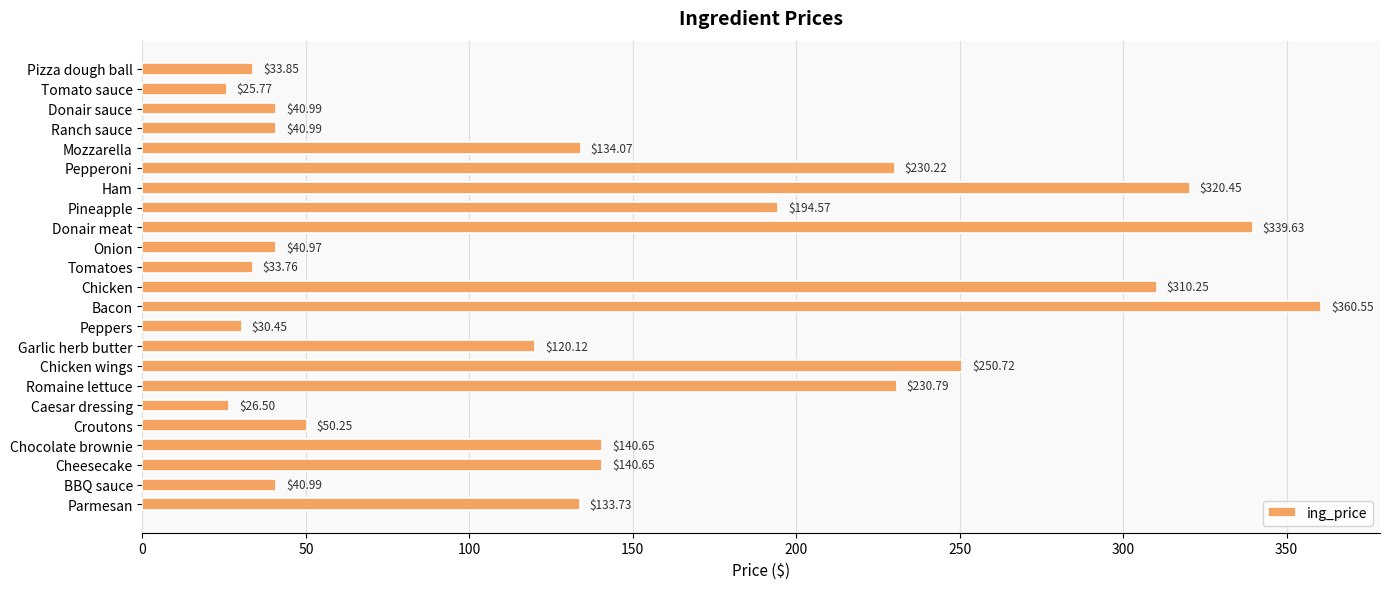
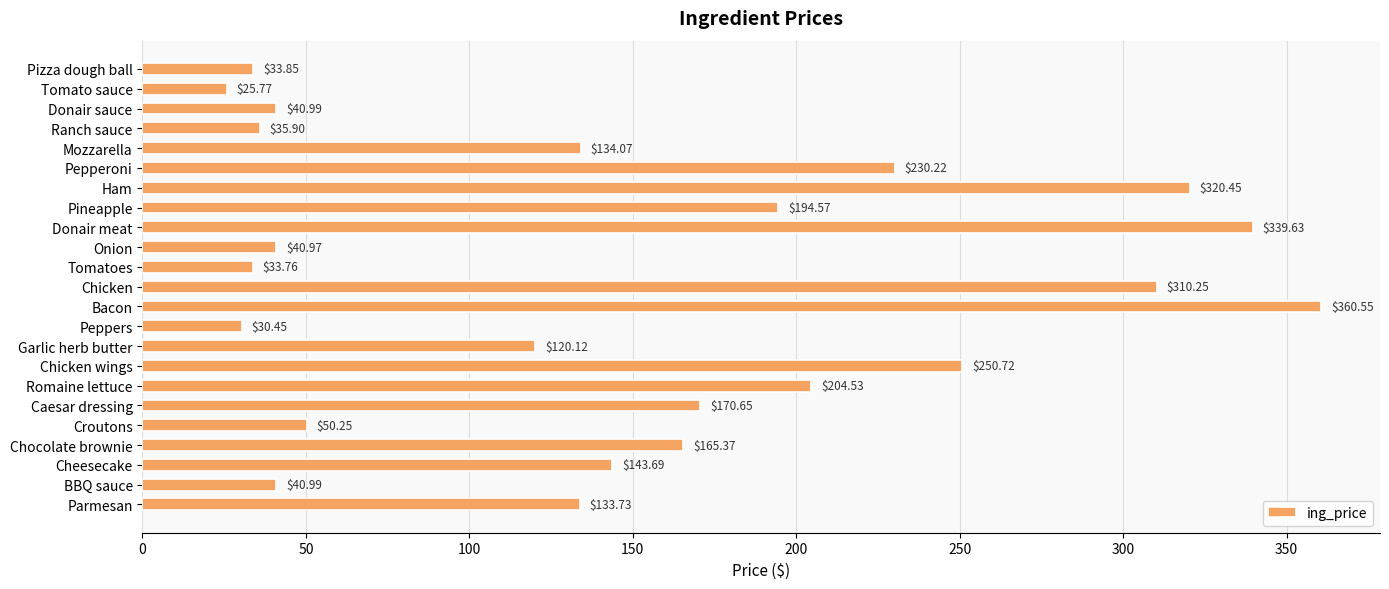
Ranch sauce: $40.99 -> $35.90
Romaine lettuce: $230.79 -> $204.53
Caesar dressing: $26.50 -> $170.65
Chocolate brownie: $140.65 -> $165.37
Cheesecake: $140.65 -> $143.69
